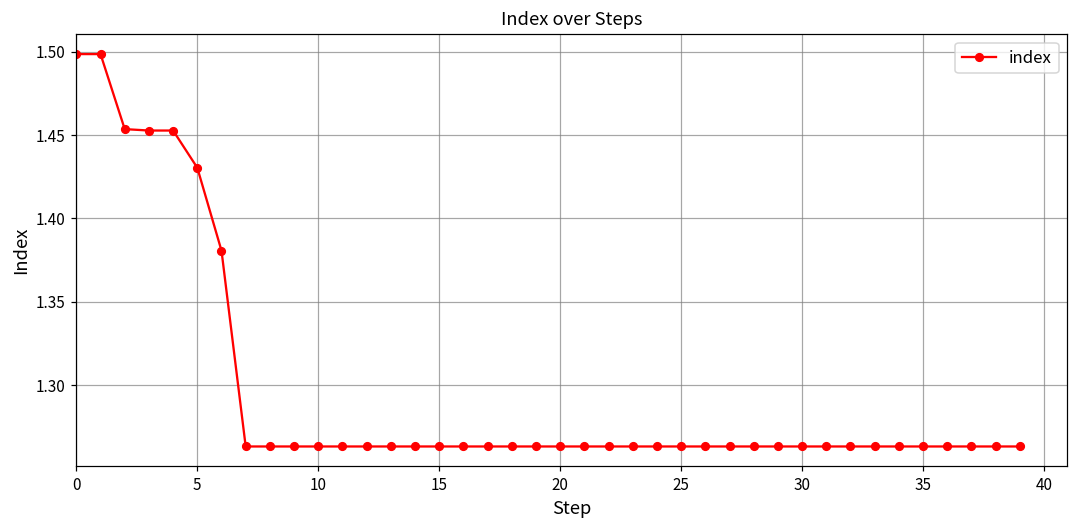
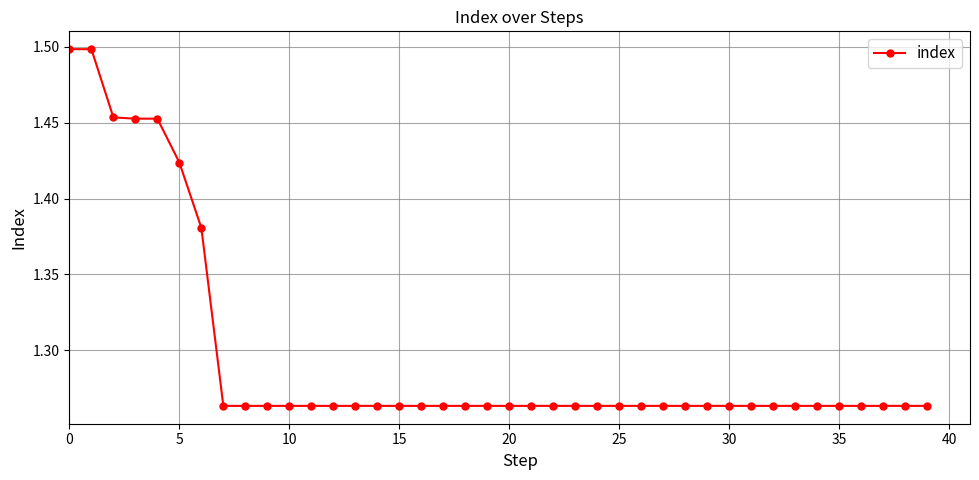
5: 1.430 -> 1.424
